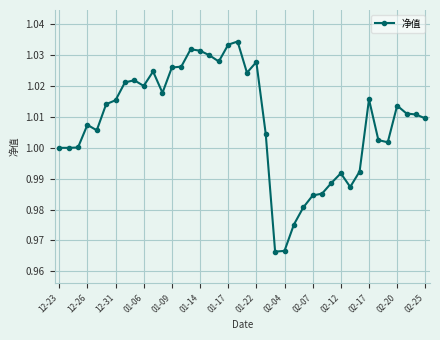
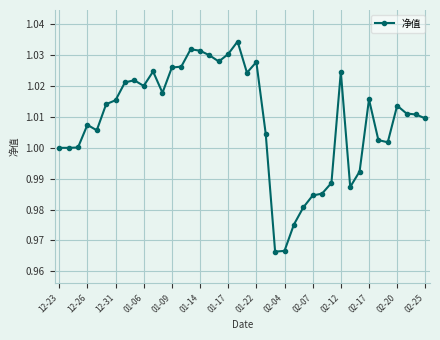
01-17: 1.033 -> 1.030
02-12: 0.992 -> 1.025
